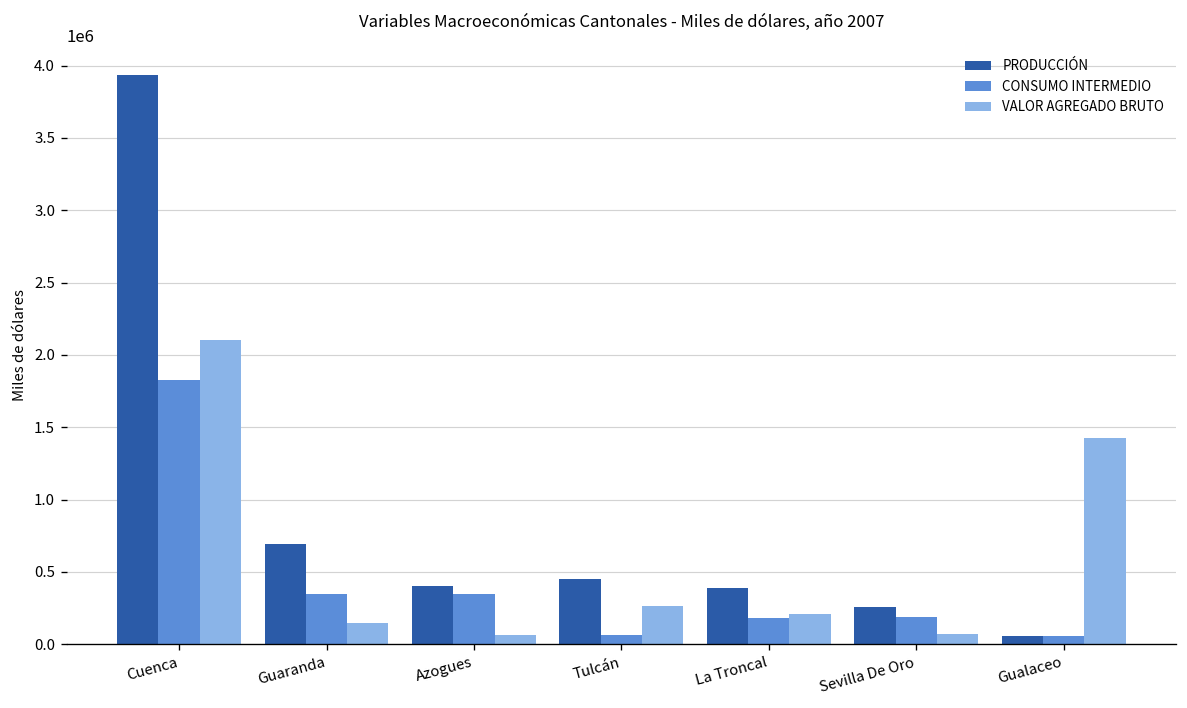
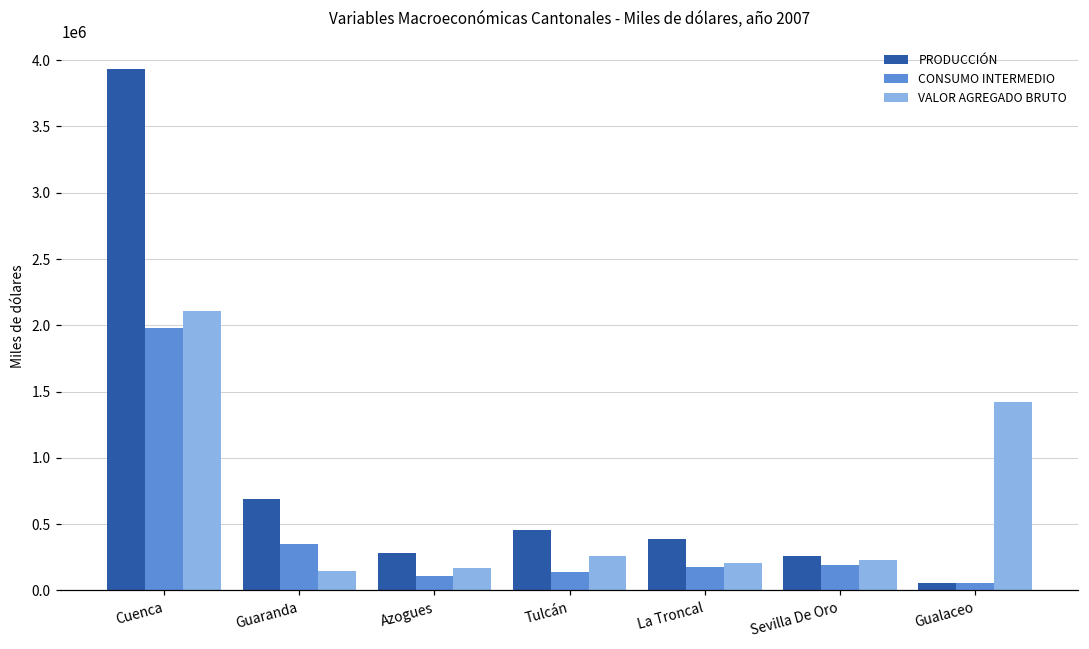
CONSUMO INTERMEDIO, Cuenca: 1830000 -> 1980000
PRODUCCIÓN, Azogues: 400000 -> 280000
CONSUMO INTERMEDIO, Azogues: 350000 -> 110000
VALOR AGREGADO BRUTO, Azogues: 60000 -> 170000
CONSUMO INTERMEDIO, Tulcán: 60000 -> 140000
VALOR AGREGADO BRUTO, Sevilla De Oro: 70000 -> 230000
